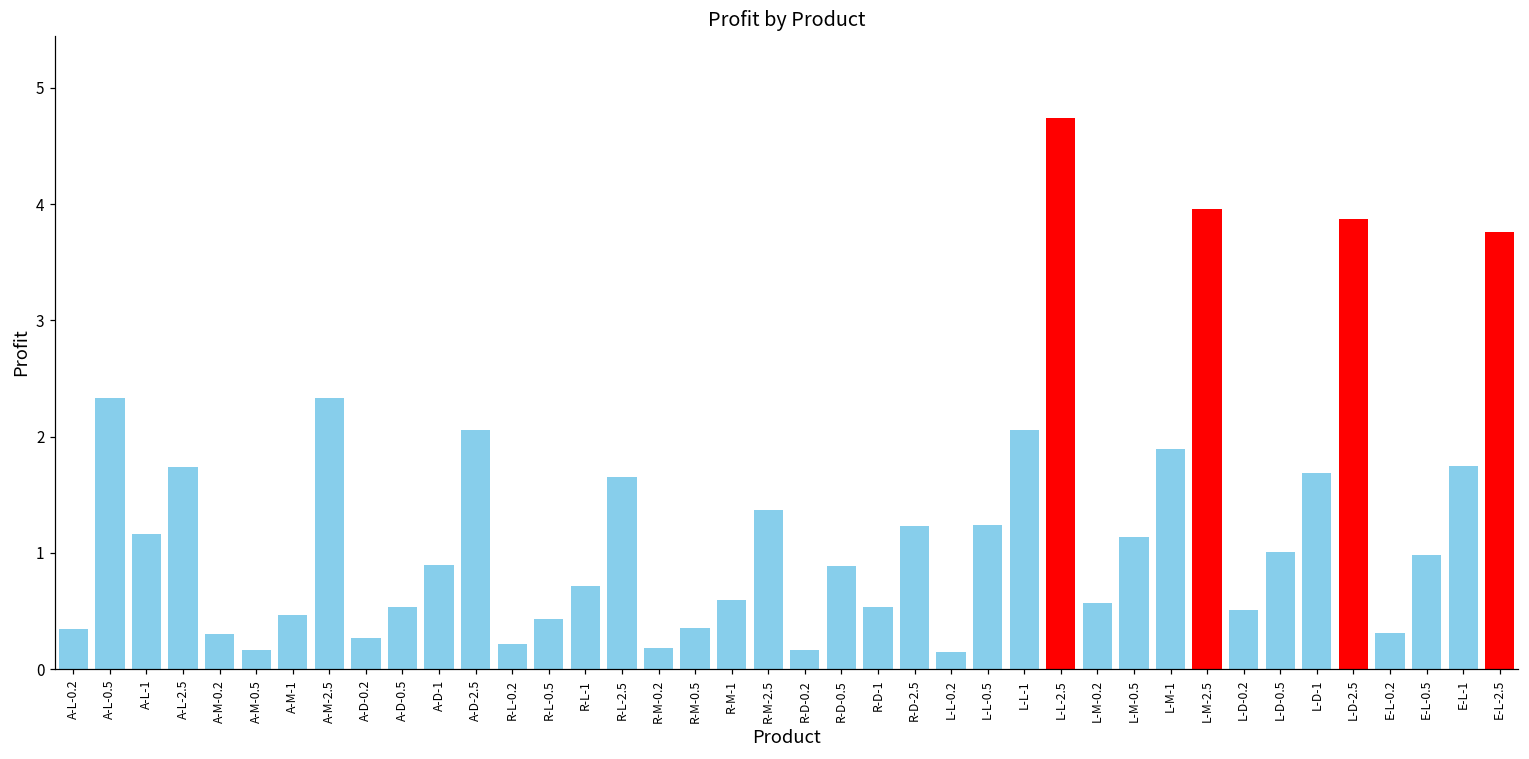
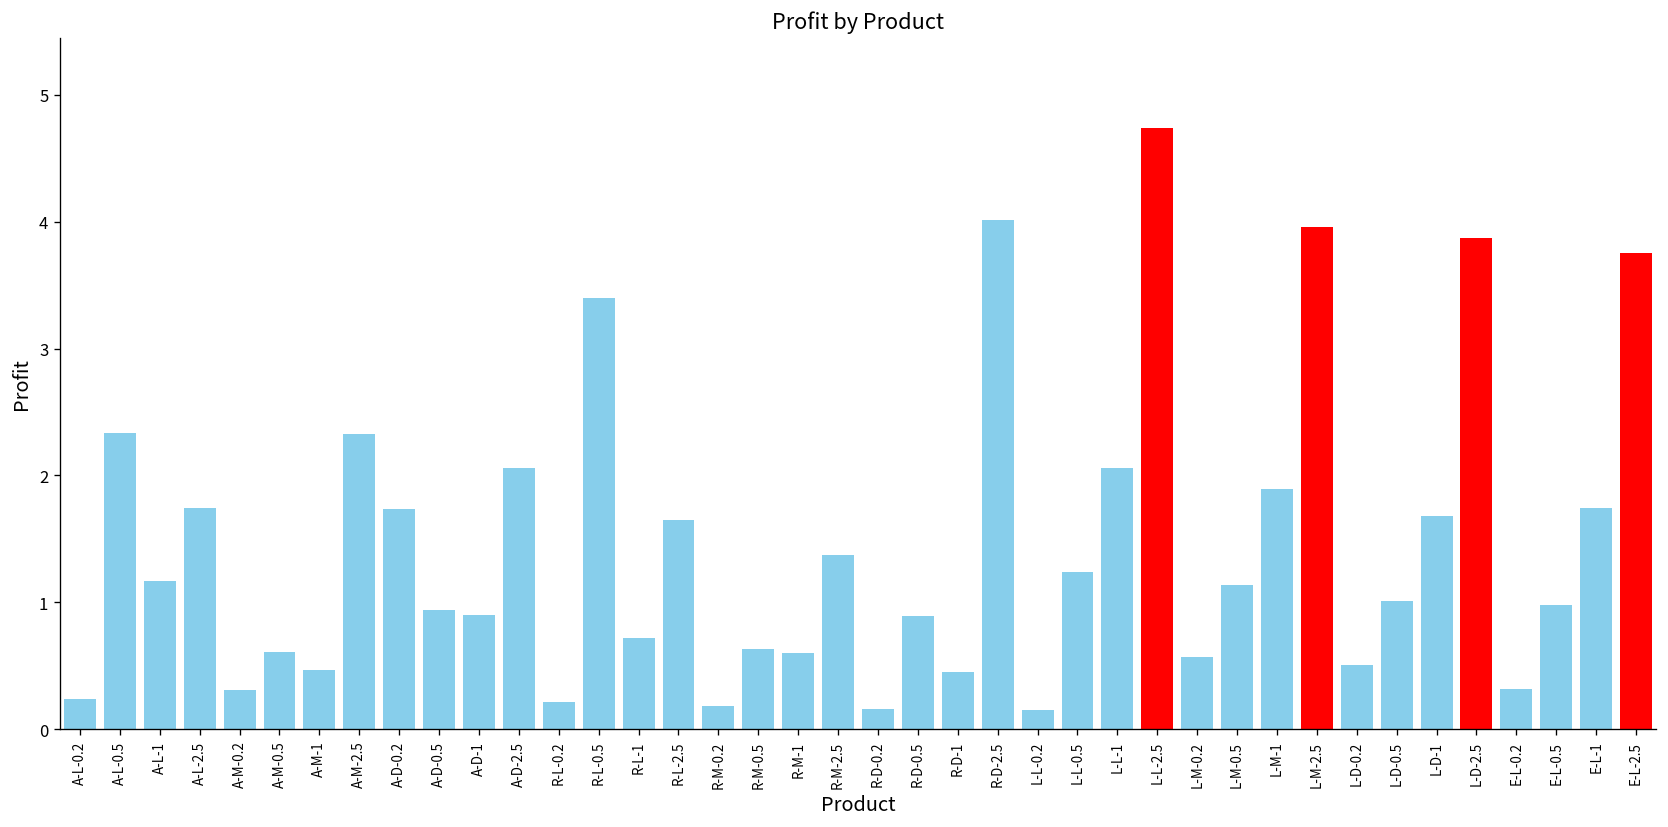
A-L-0.2: 0.35 -> 0.24
A-M-0.5: 0.16 -> 0.61
A-D-0.2: 0.27 -> 1.74
A-D-0.5: 0.54 -> 0.94
R-L-0.5: 0.43 -> 3.40
R-M-0.5: 0.36 -> 0.63
R-D-1: 0.54 -> 0.45
R-D-2.5: 1.24 -> 4.02
